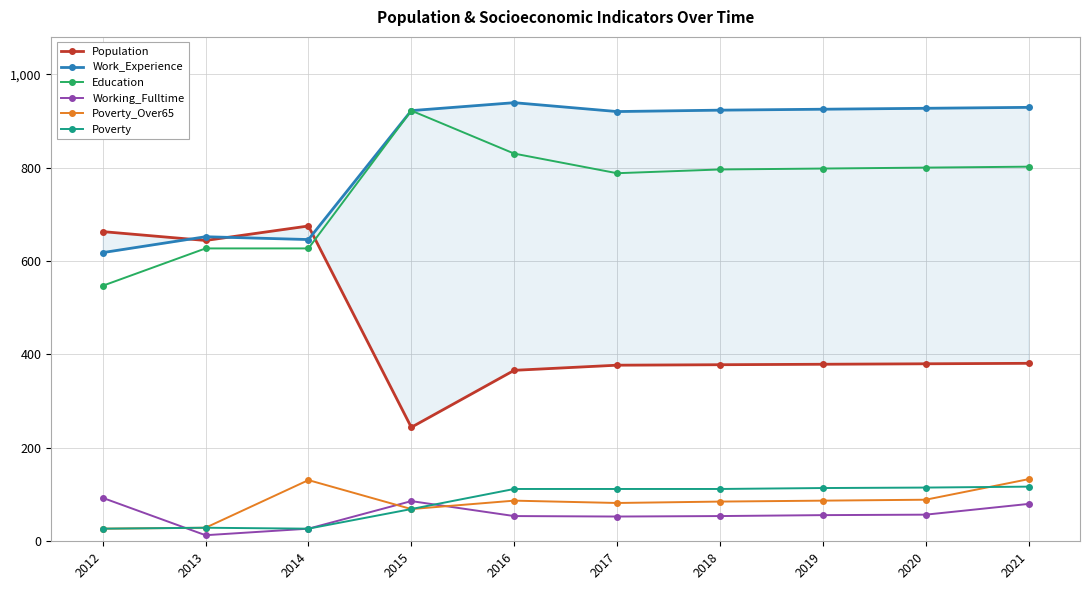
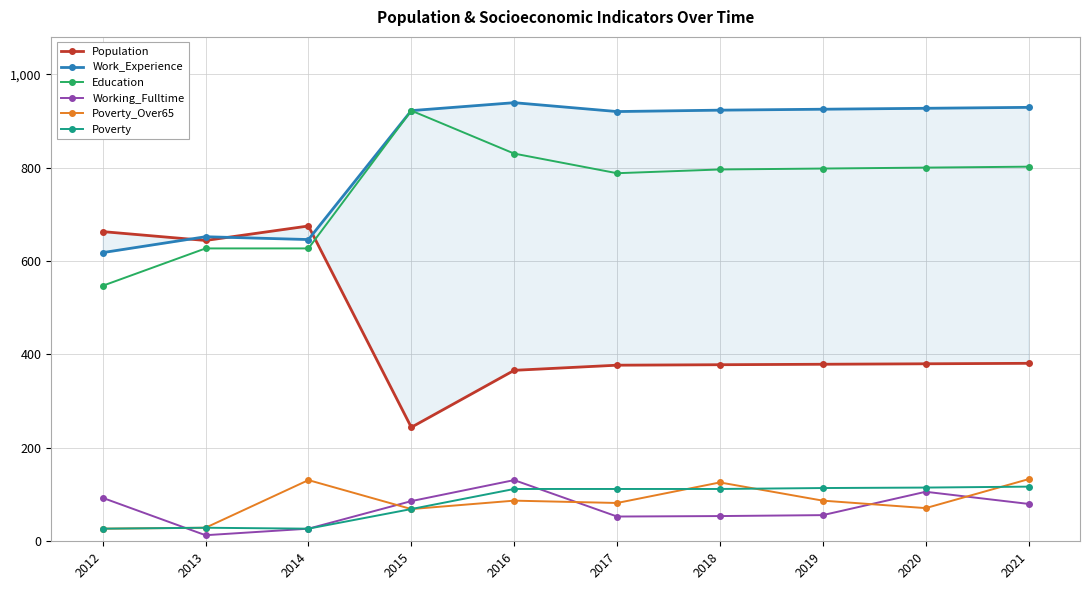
Working_Fulltime, 2016: 50 -> 130
Poverty_Over65, 2018: 90 -> 130
Working_Fulltime, 2020: 60 -> 110
Poverty_Over65, 2020: 90 -> 70
